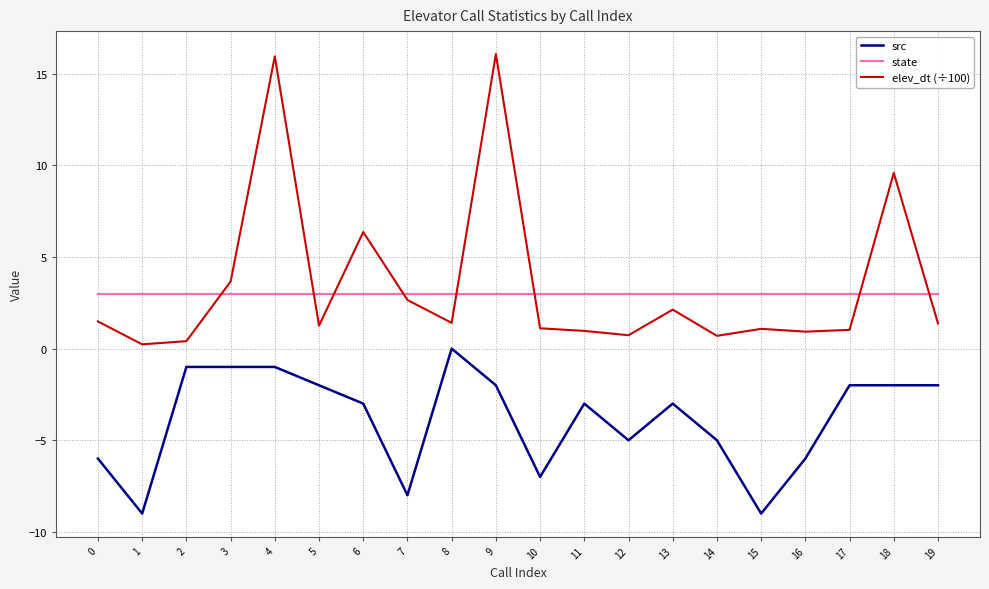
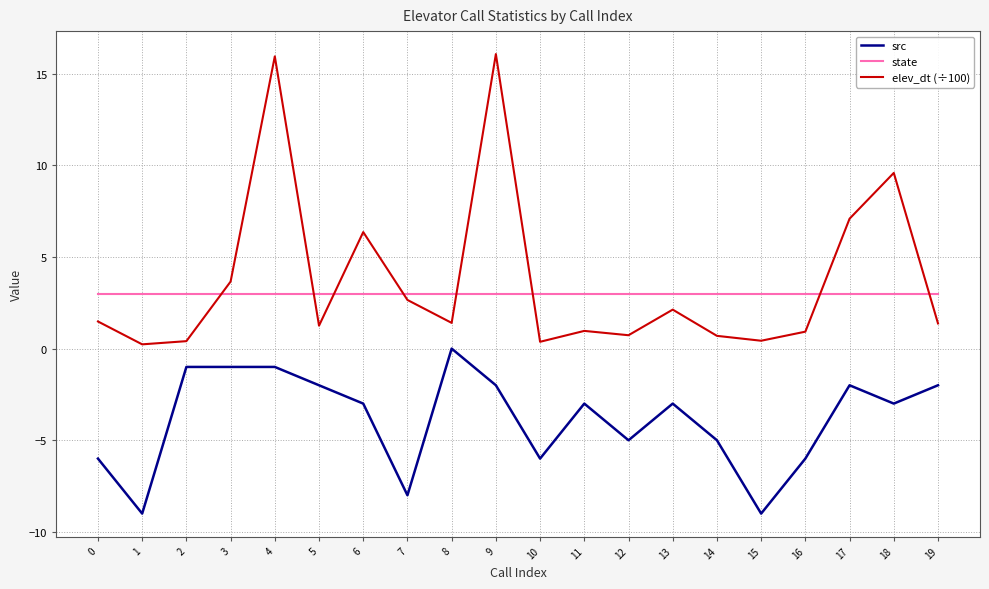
src, 10: -7 -> -6
elev_dt (÷100), 10: 1.1 -> 0.4
elev_dt (÷100), 15: 1.1 -> 0.4
elev_dt (÷100), 17: 1.0 -> 7.1
src, 18: -2 -> -3
